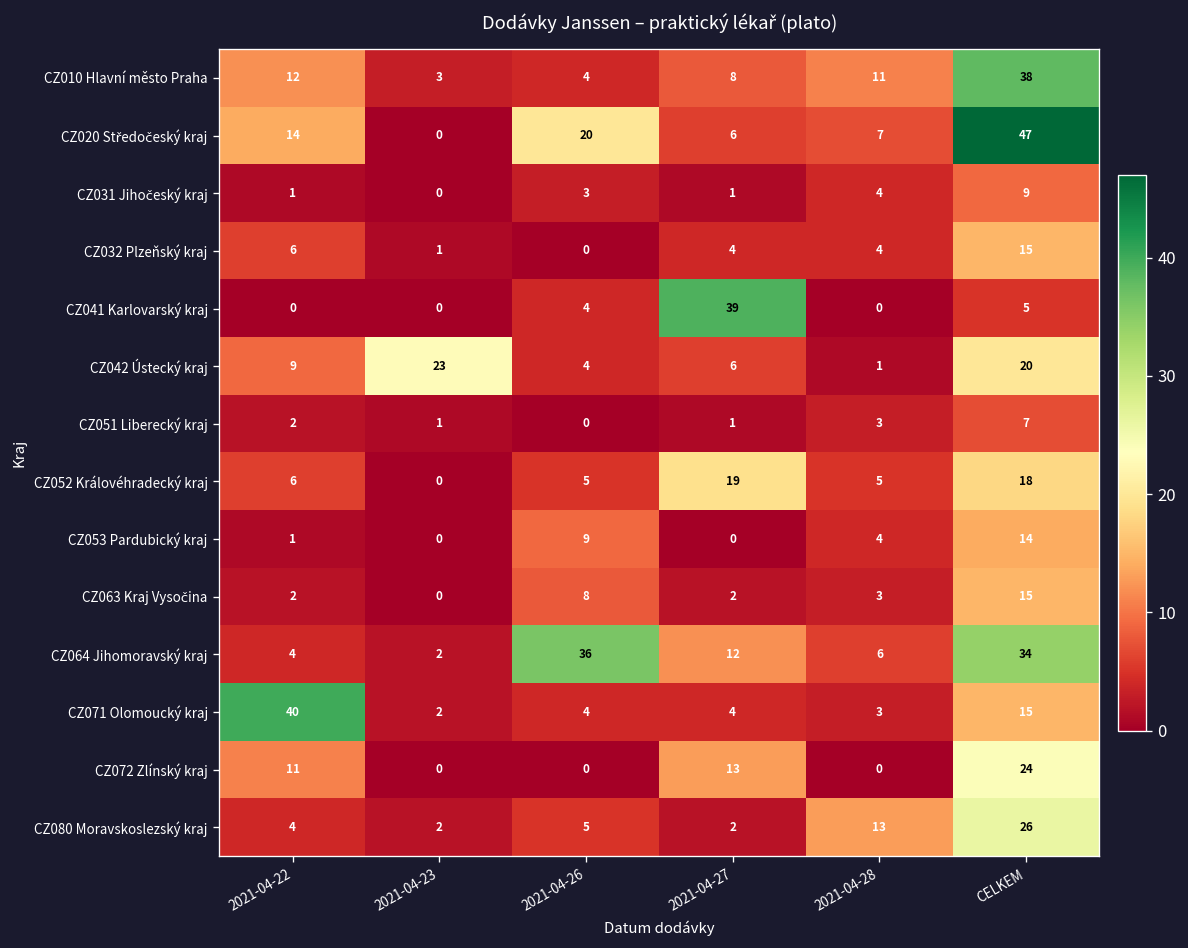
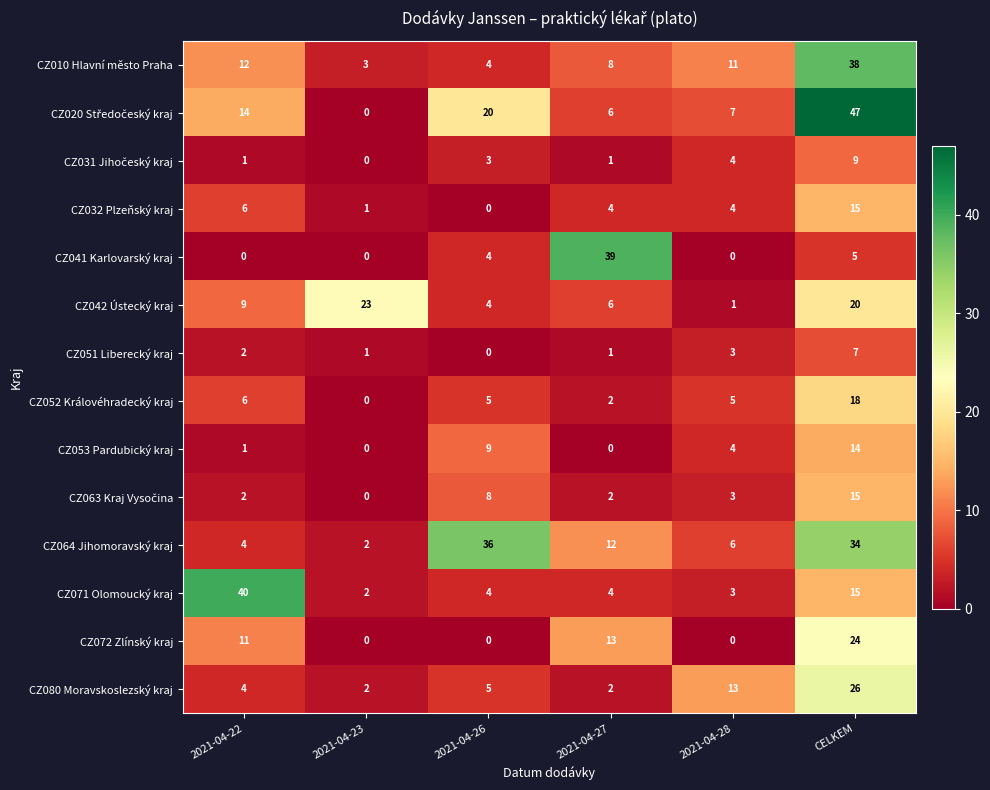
CZ052 Královéhradecký kraj, 2021-04-27: 19 -> 2
